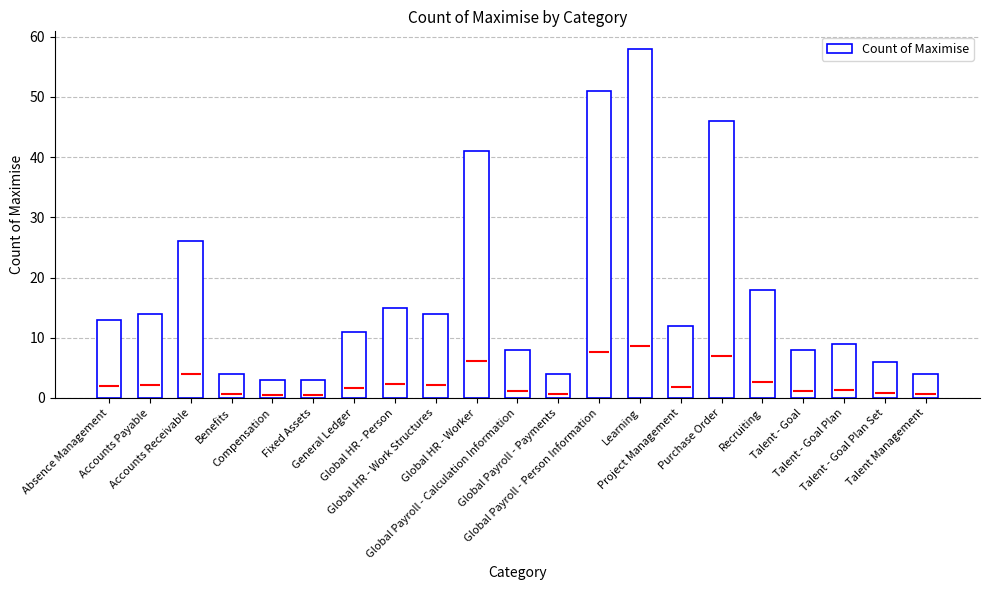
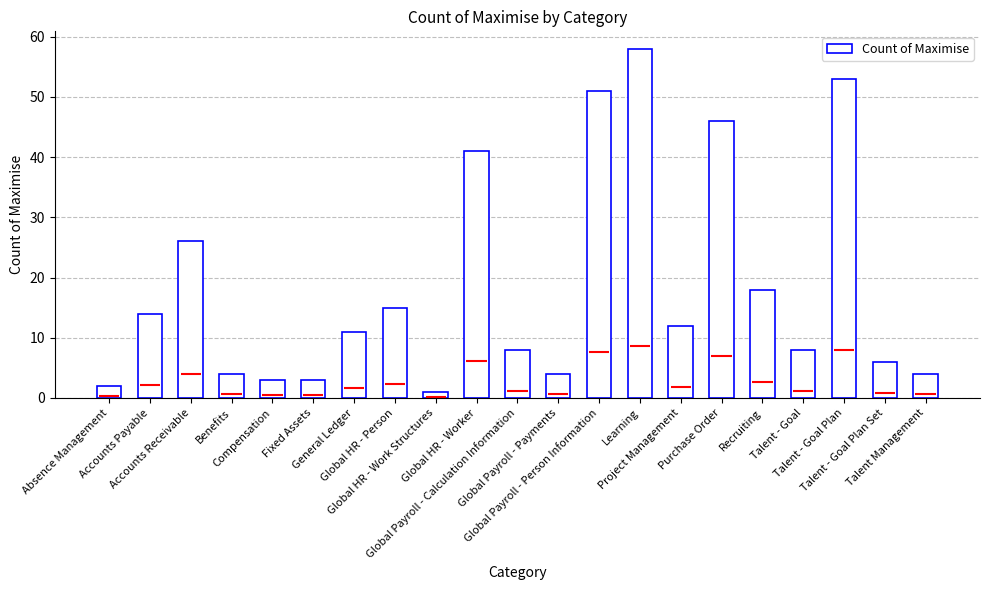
Absence Management: 13 -> 2
Global HR - Work Structures: 14 -> 1
Talent - Goal Plan: 9 -> 53
